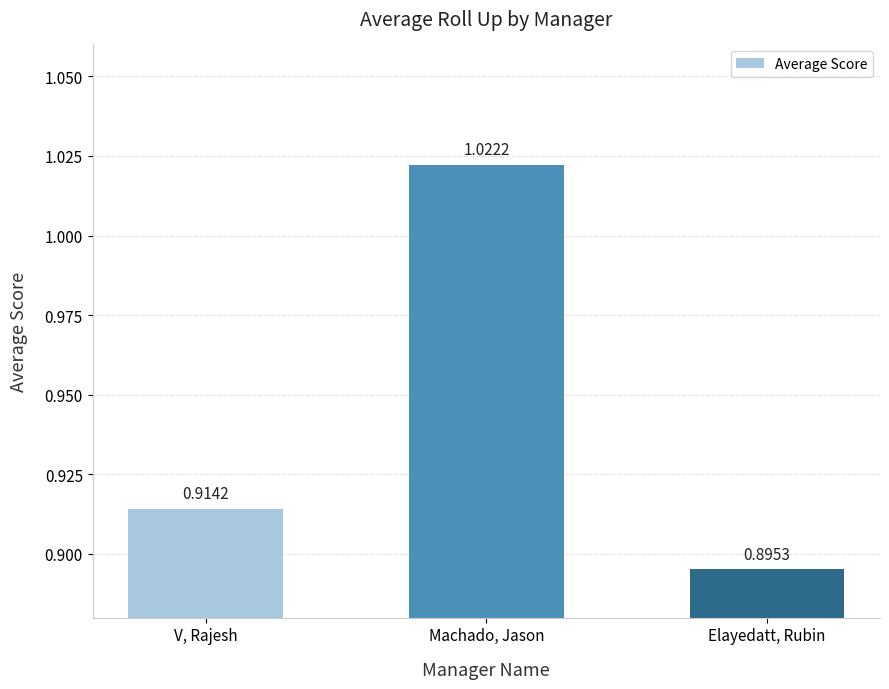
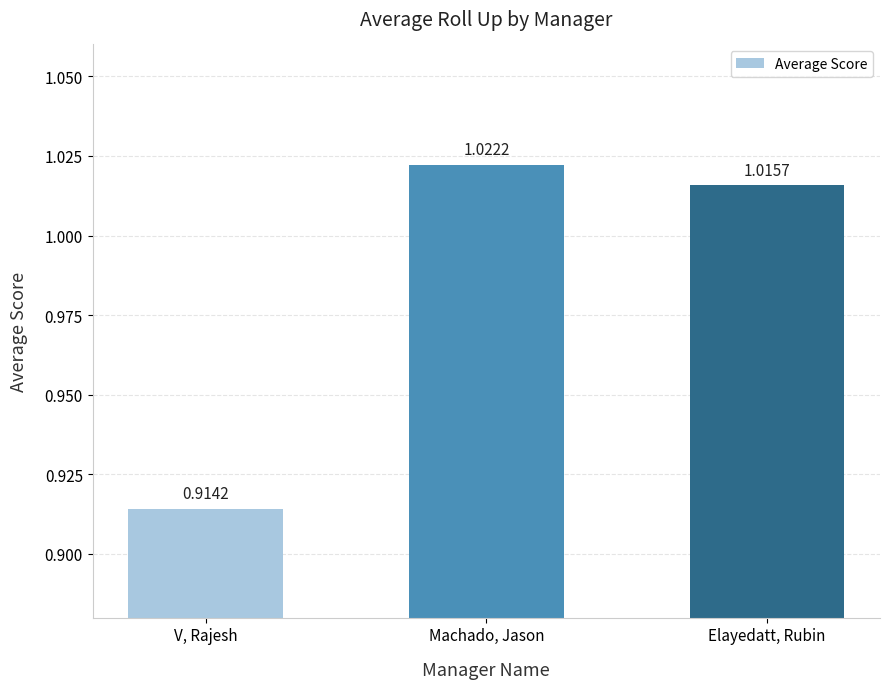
Elayedatt, Rubin: 0.8953 -> 1.0157
